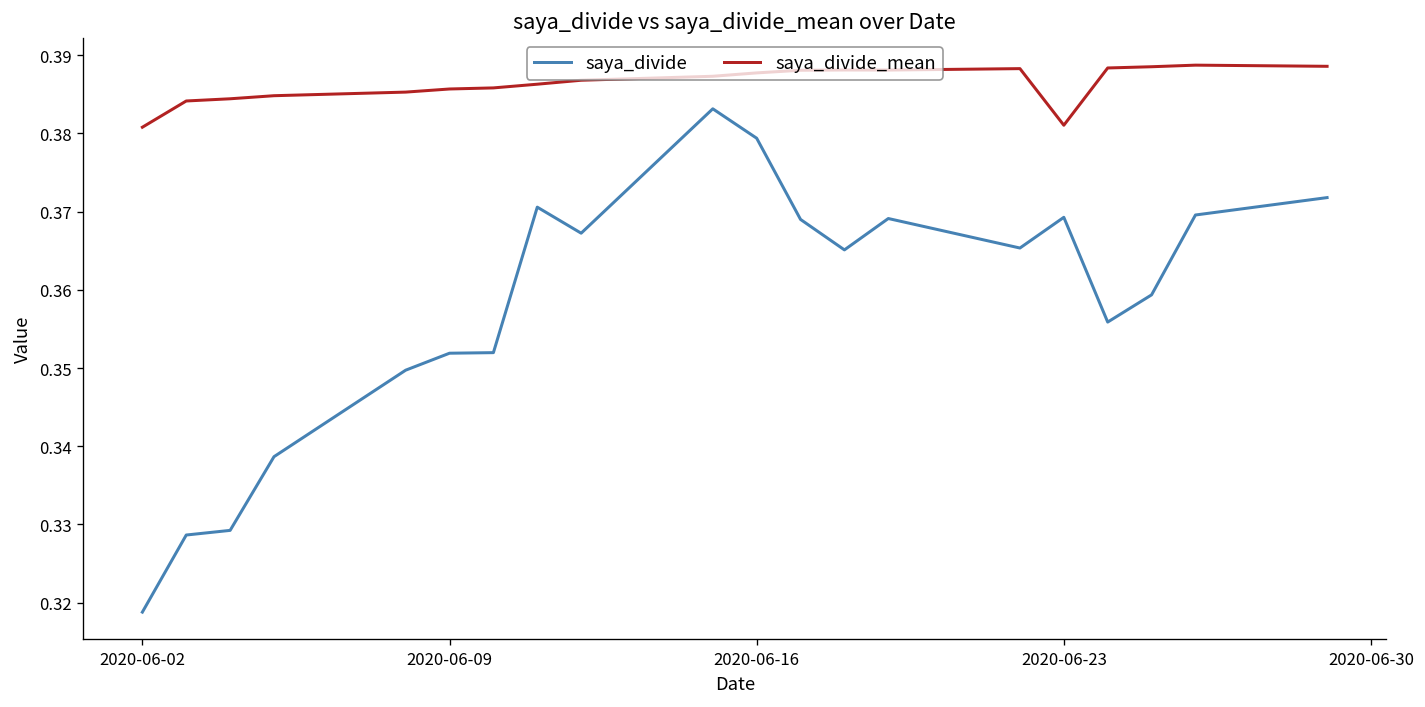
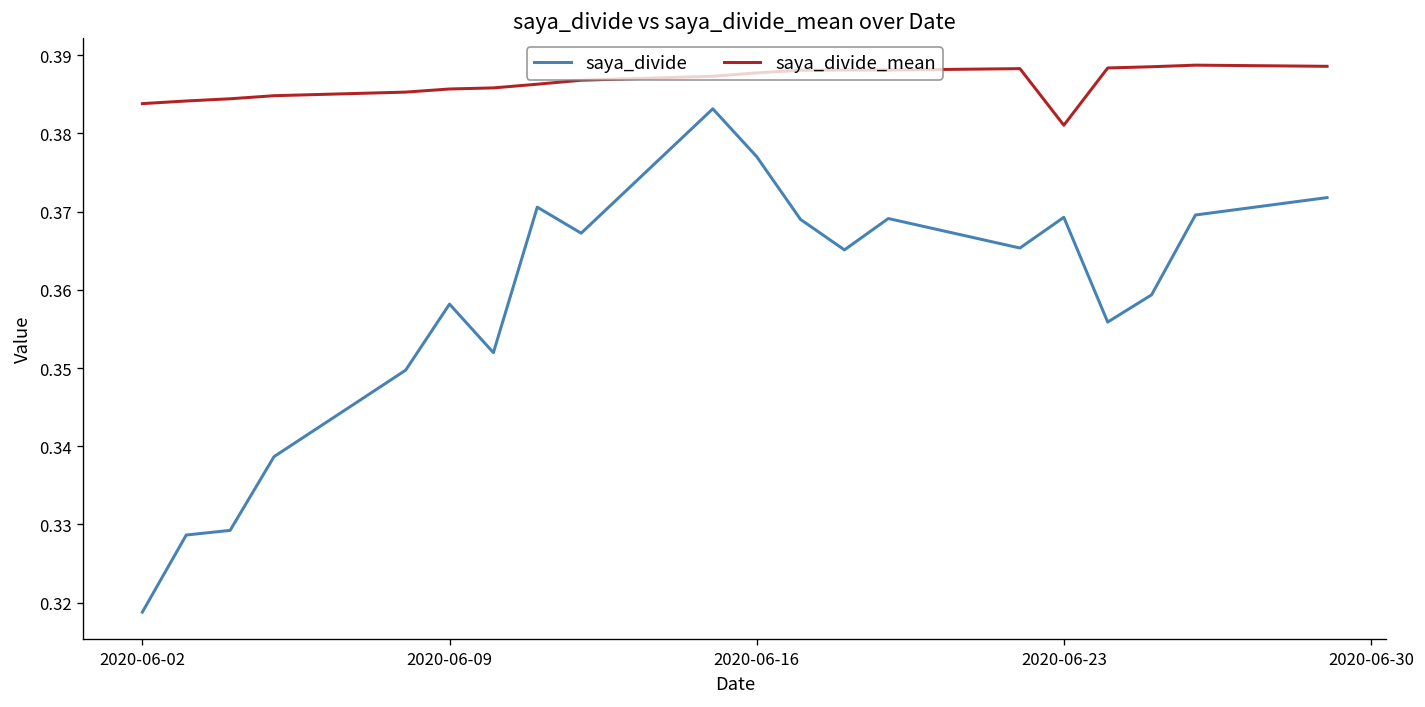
saya_divide_mean, 2020-06-02: 0.381 -> 0.384
saya_divide, 2020-06-09: 0.352 -> 0.358
saya_divide, 2020-06-16: 0.379 -> 0.377
